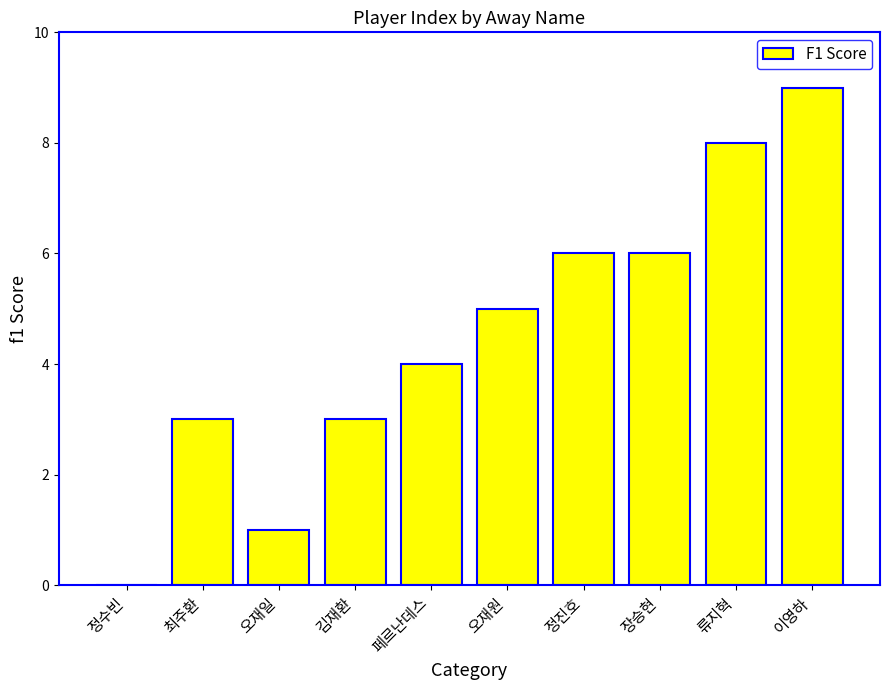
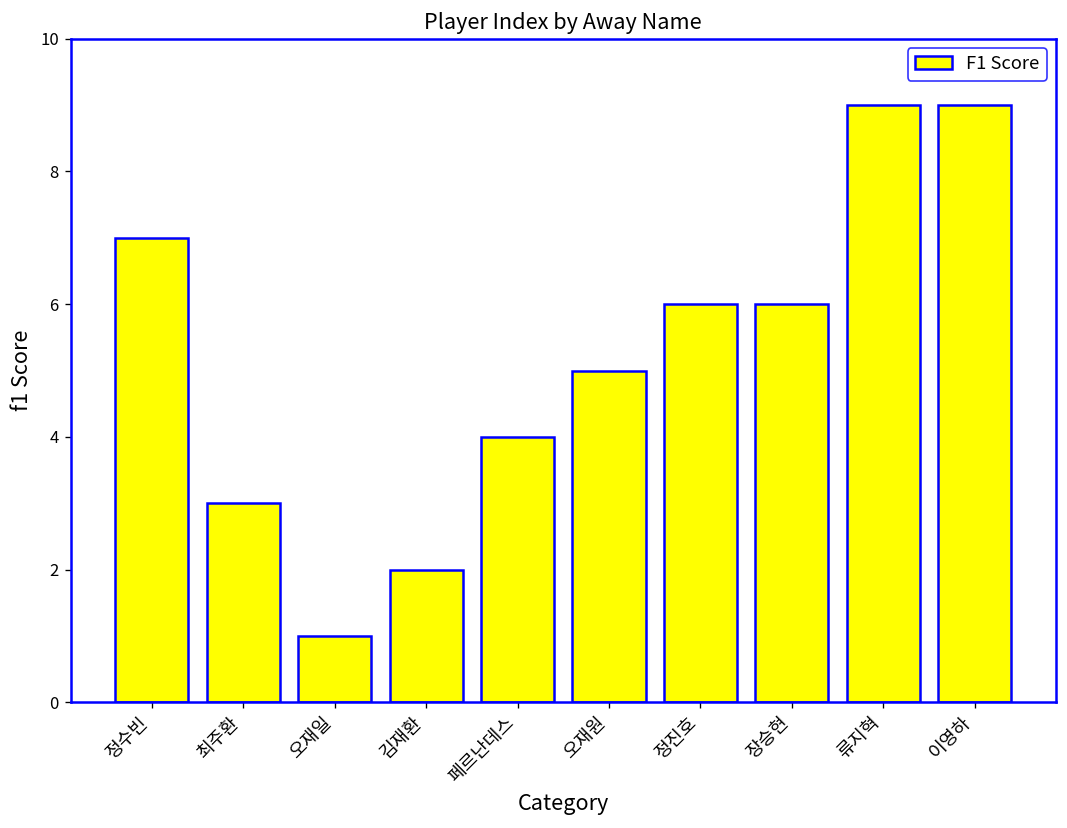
정수빈: 0 -> 7
김재환: 3 -> 2
류지혁: 8 -> 9
